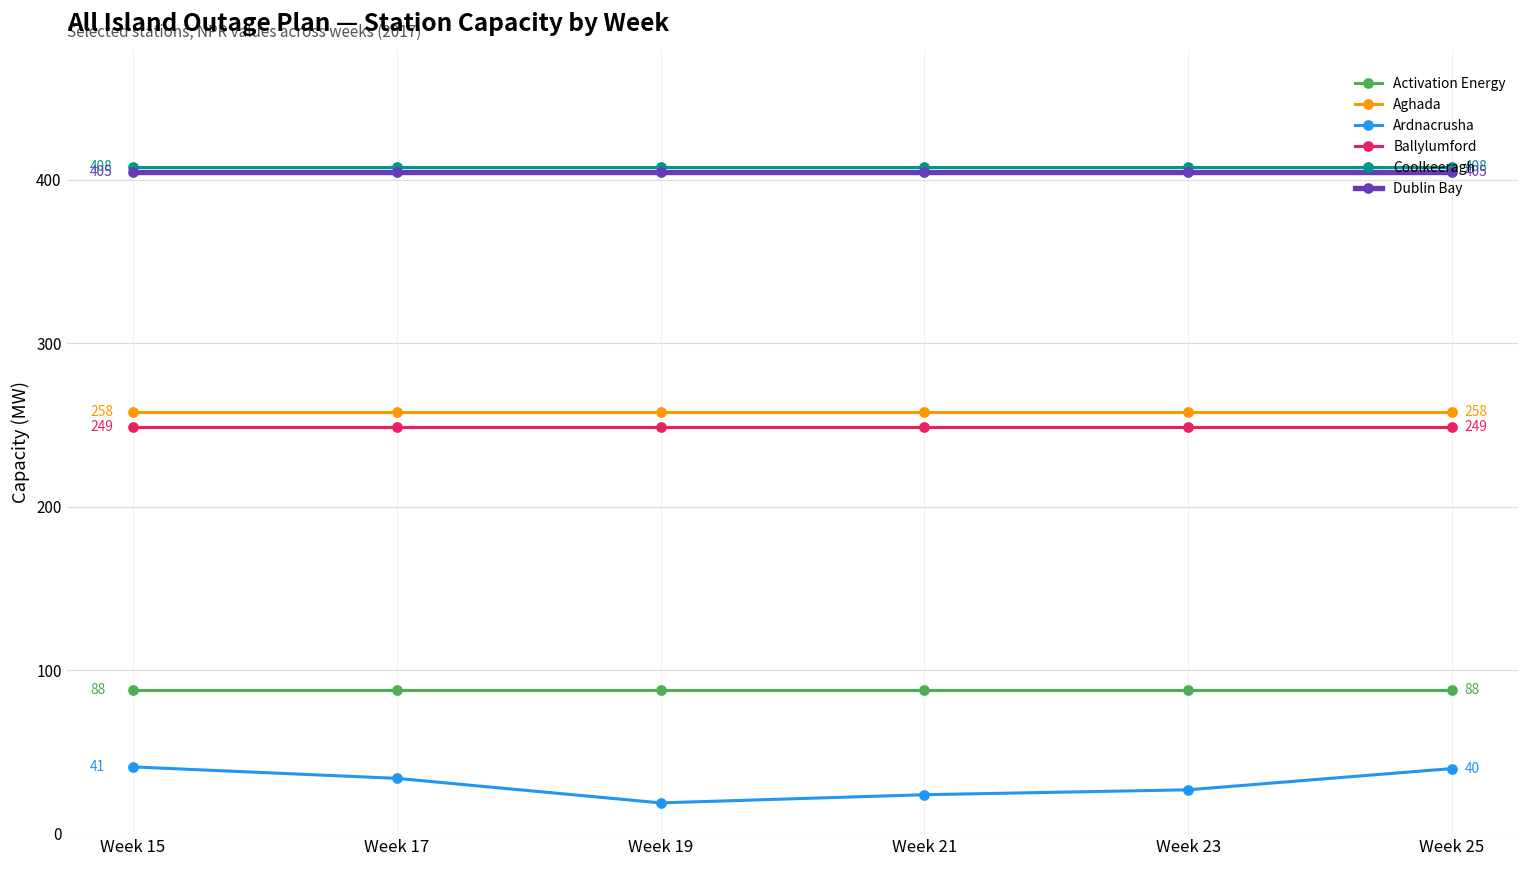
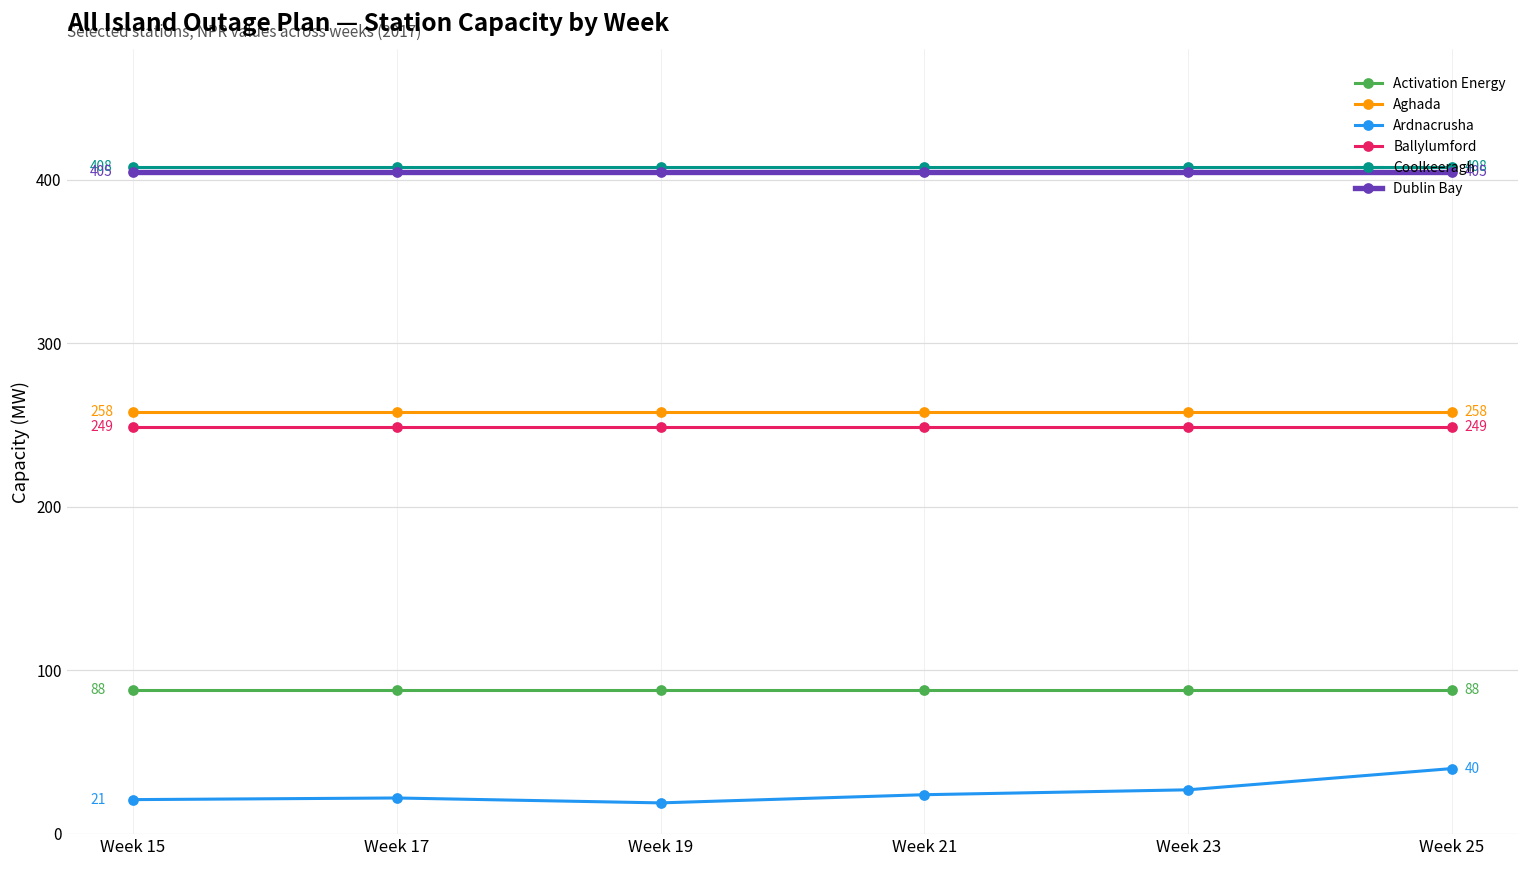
Ardnacrusha, Week 15: 41 -> 21
Ardnacrusha, Week 17: 34 -> 22
